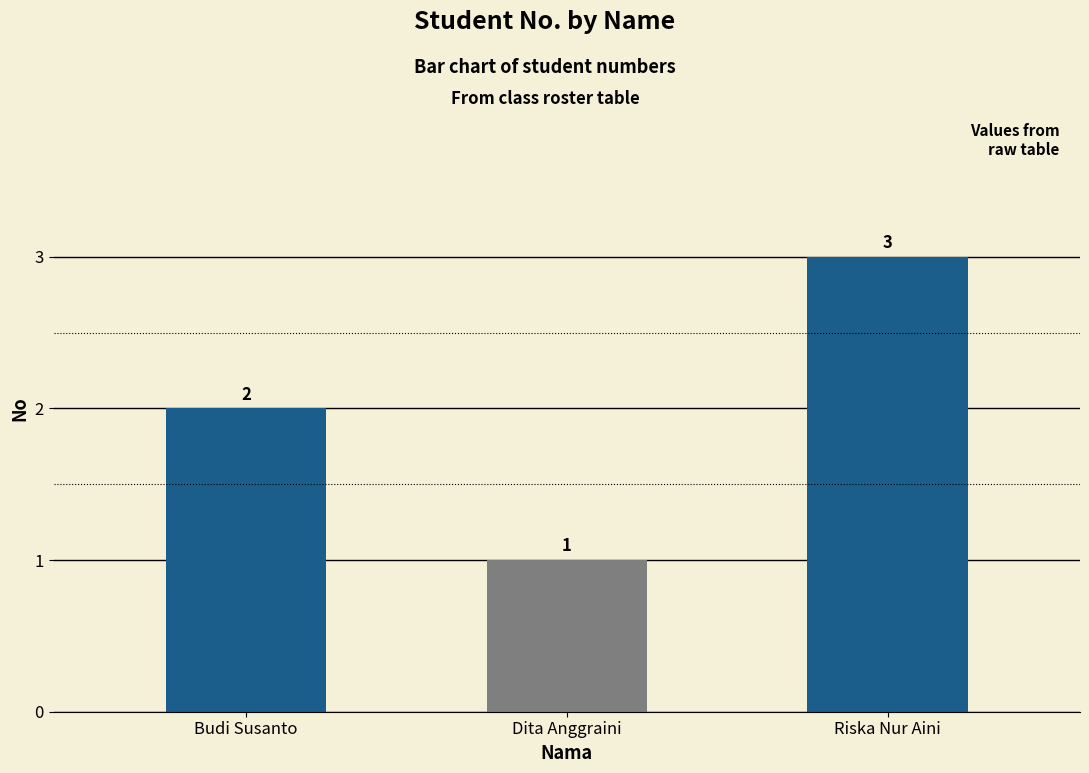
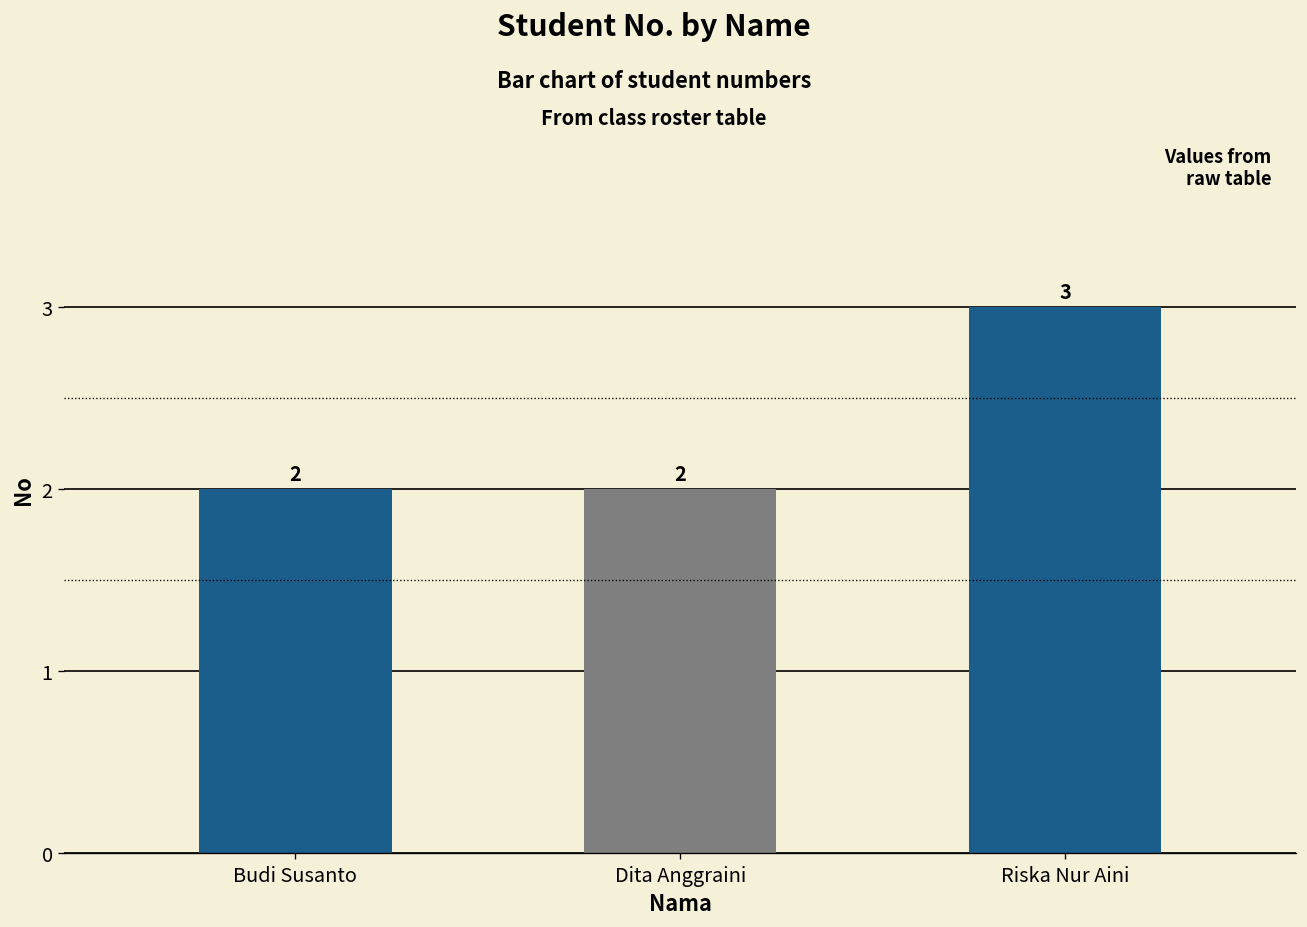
Dita Anggraini: 1 -> 2
